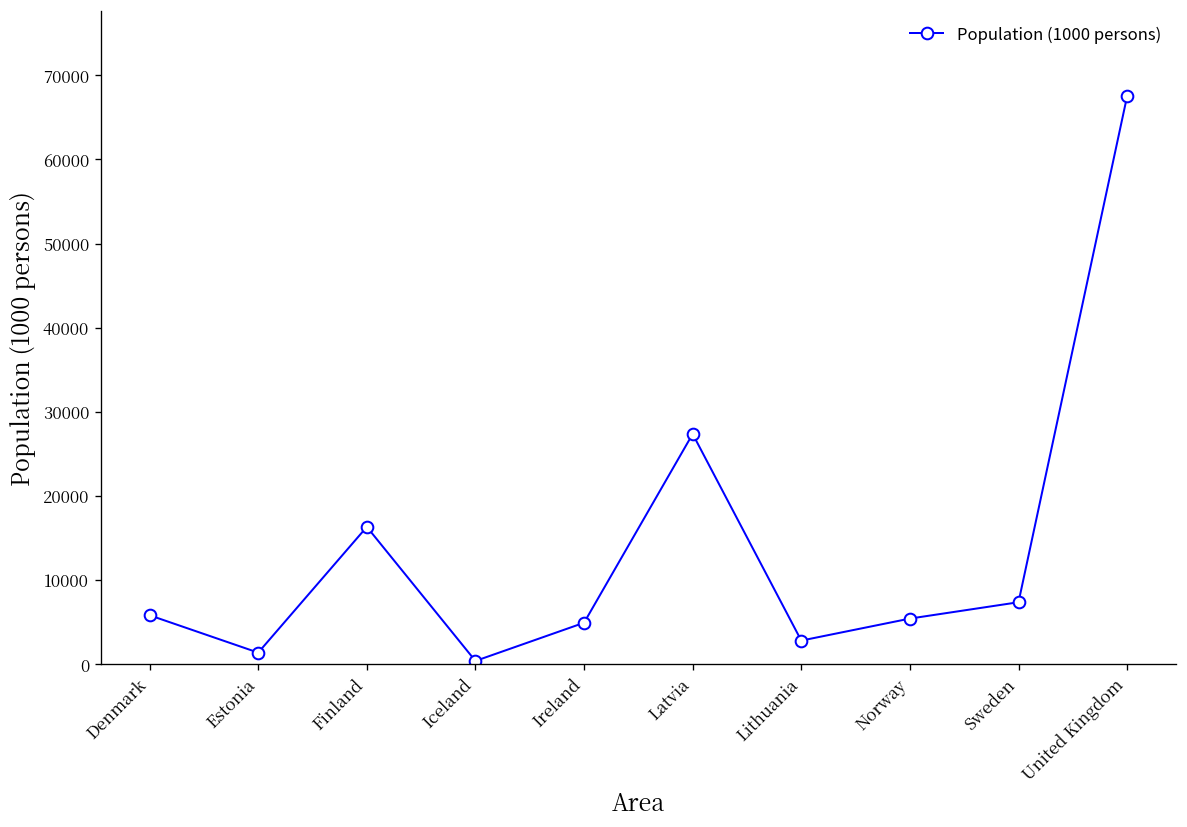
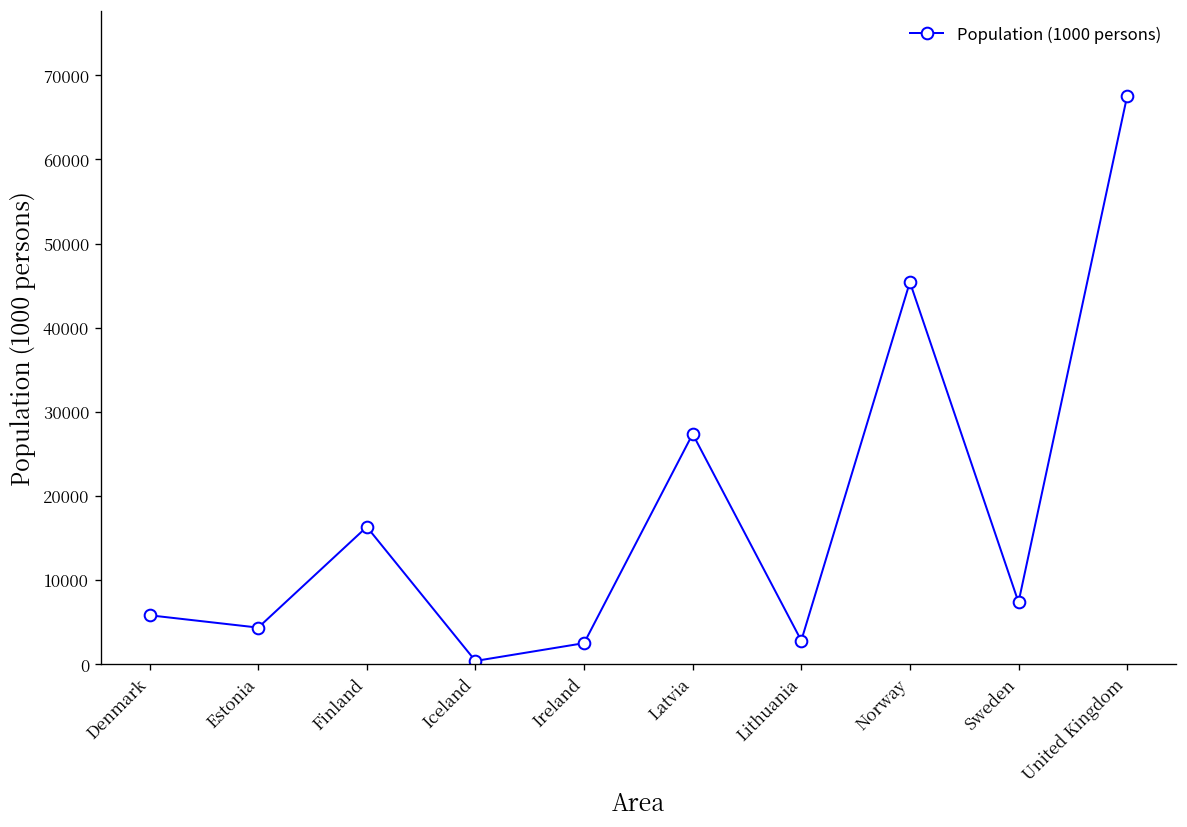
Estonia: 1000 -> 4000
Ireland: 5000 -> 2000
Norway: 5000 -> 45000
